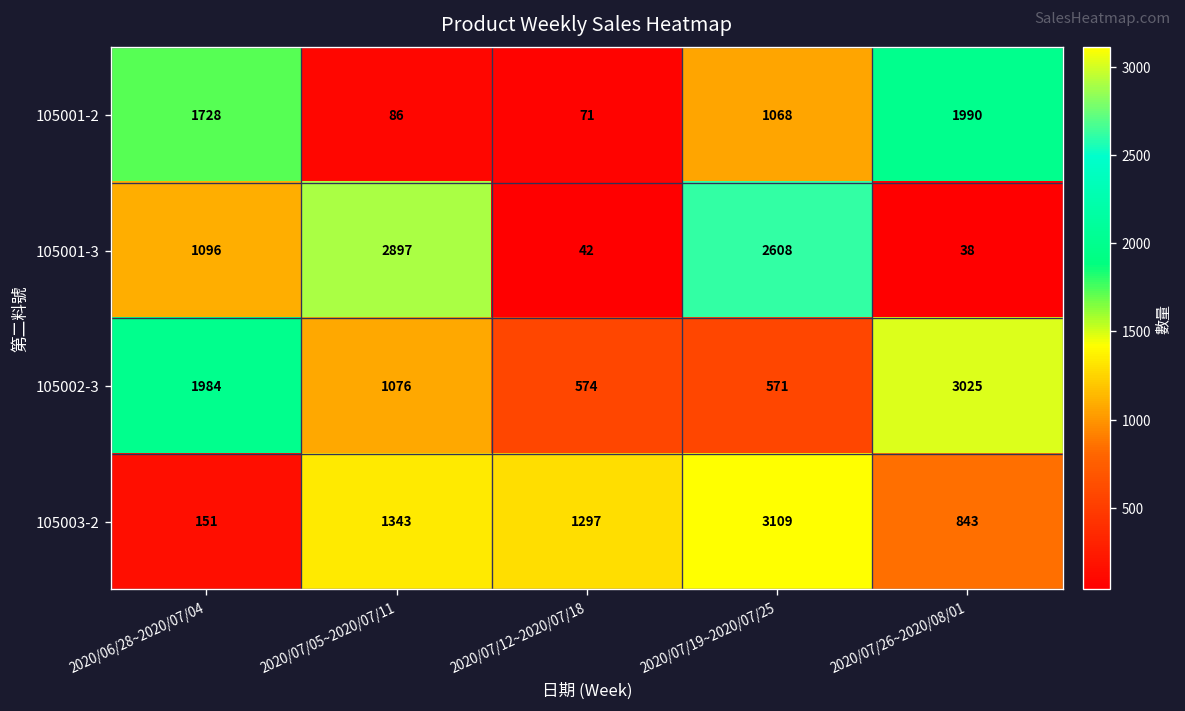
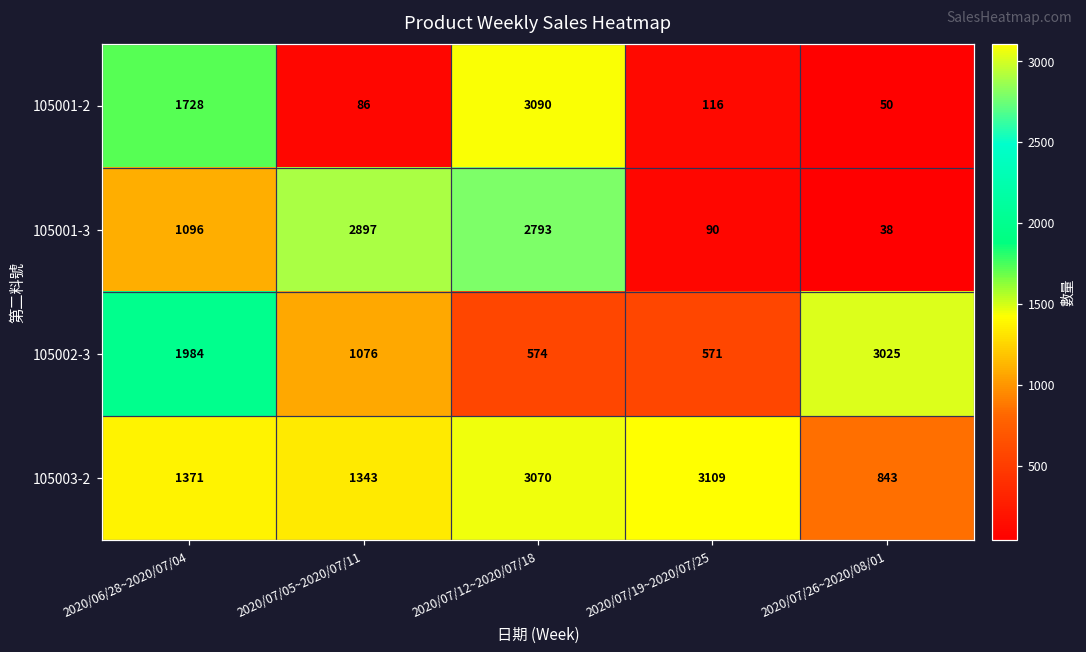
105001-2, 2020/07/12~2020/07/18: 71 -> 3090
105001-2, 2020/07/19~2020/07/25: 1068 -> 116
105001-2, 2020/07/26~2020/08/01: 1990 -> 50
105001-3, 2020/07/12~2020/07/18: 42 -> 2793
105001-3, 2020/07/19~2020/07/25: 2608 -> 90
105003-2, 2020/06/28~2020/07/04: 151 -> 1371
105003-2, 2020/07/12~2020/07/18: 1297 -> 3070
